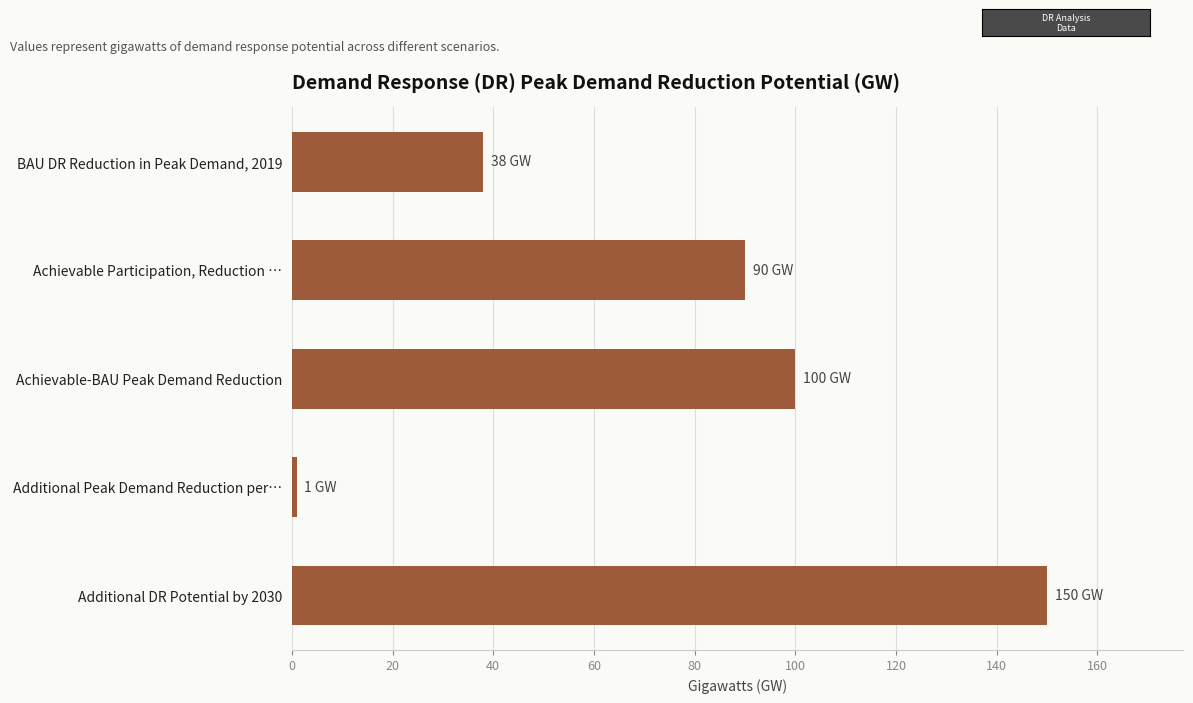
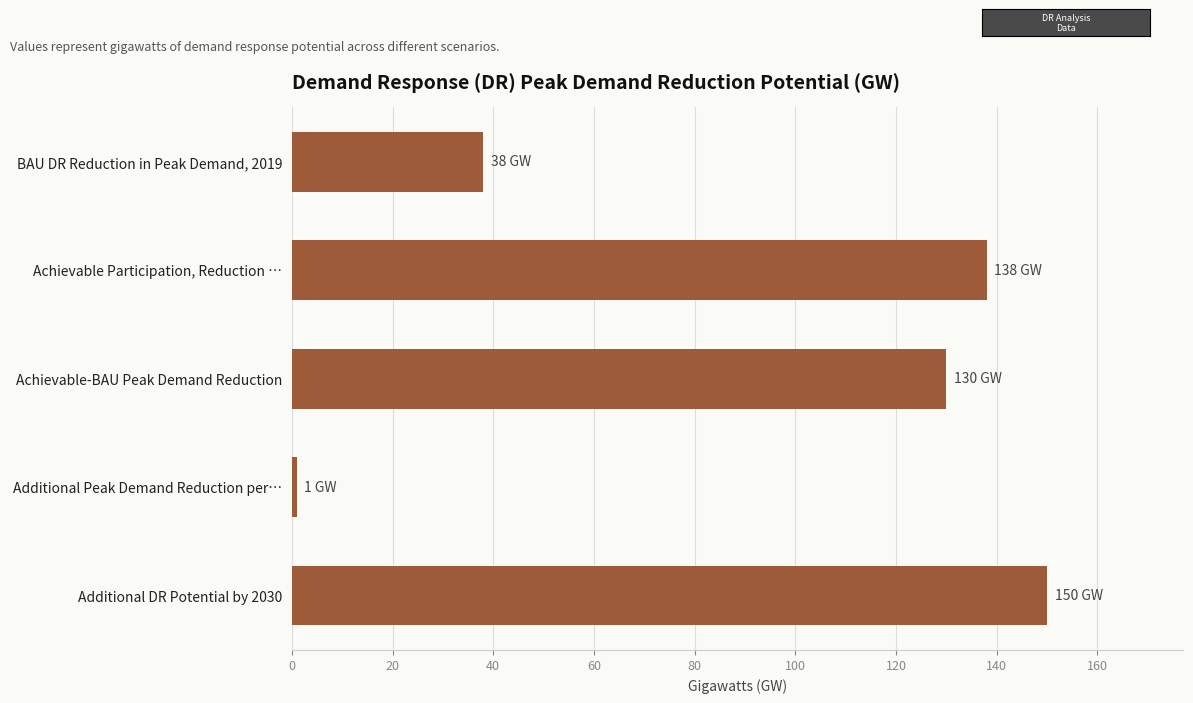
Achievable Participation, Reduction …: 90 -> 138
Achievable-BAU Peak Demand Reduction: 100 -> 130
